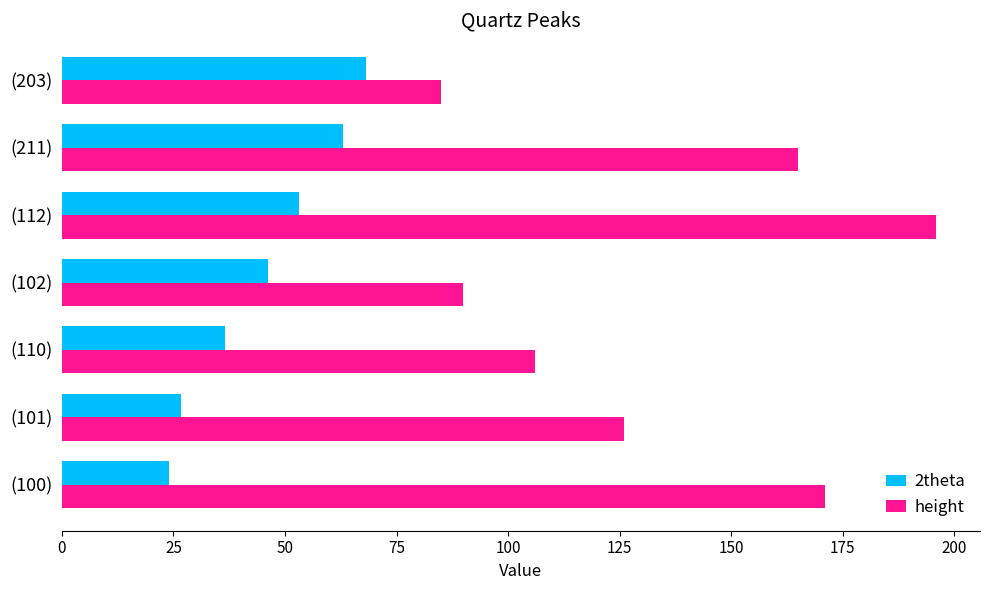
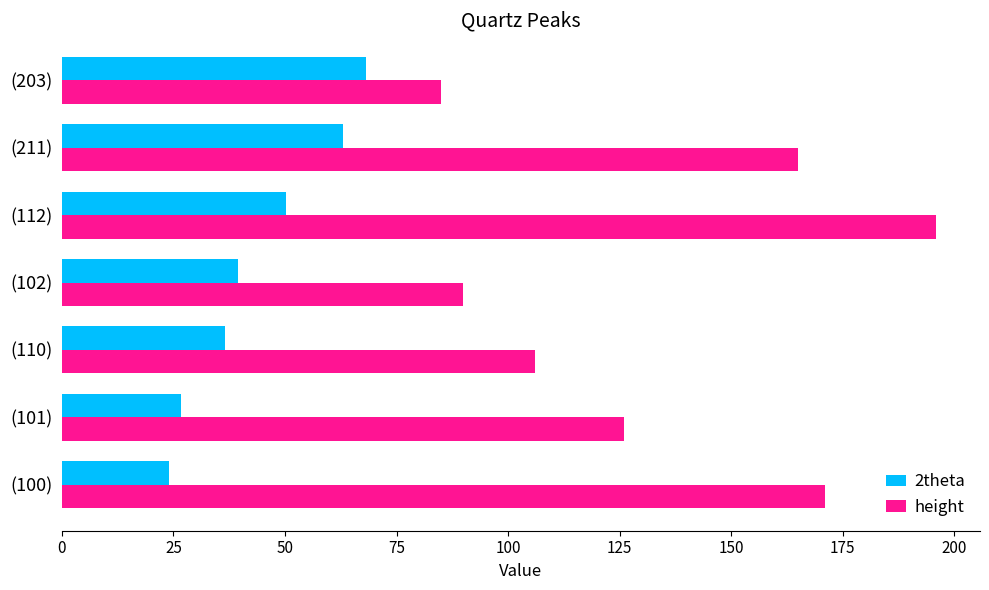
2theta, (112): 53 -> 50
2theta, (102): 46 -> 39
